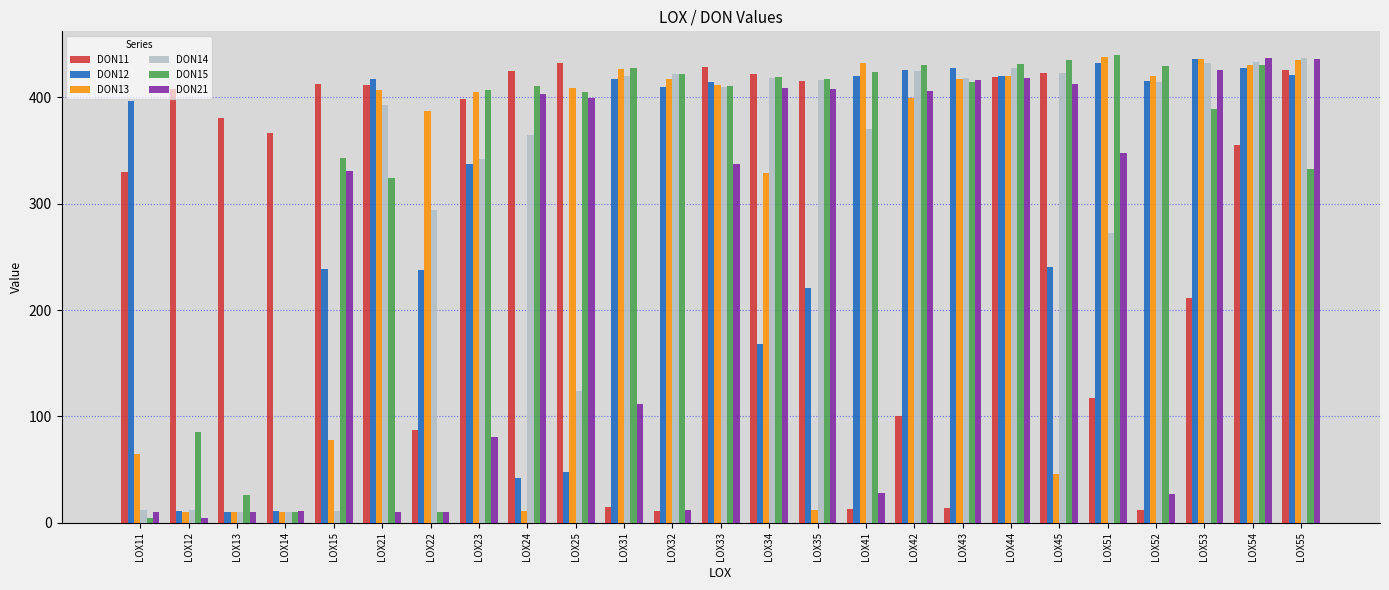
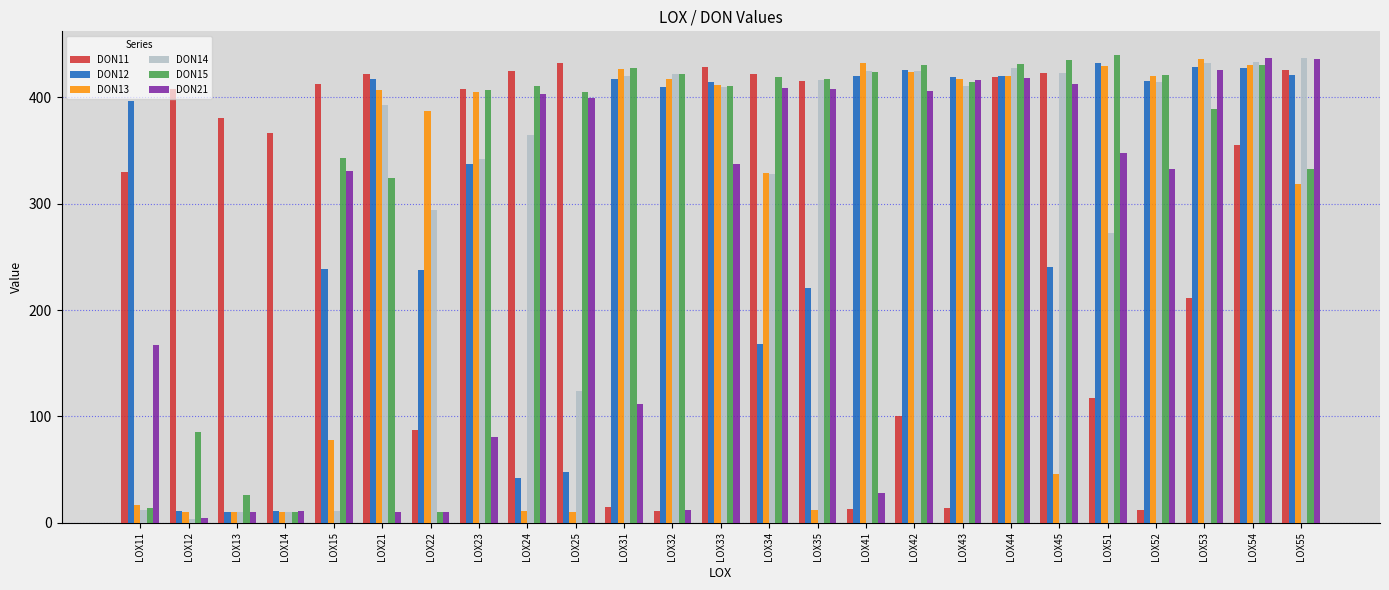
DON13, LOX11: 64 -> 17
DON15, LOX11: 4 -> 14
DON21, LOX11: 10 -> 168
DON14, LOX12: 12 -> 4
DON11, LOX21: 411 -> 422
DON11, LOX23: 399 -> 408
DON13, LOX25: 409 -> 10
DON14, LOX34: 418 -> 328
DON14, LOX41: 370 -> 425
DON13, LOX42: 400 -> 424
DON12, LOX43: 428 -> 419
DON14, LOX43: 418 -> 411
DON13, LOX51: 438 -> 430
DON15, LOX52: 429 -> 421
DON21, LOX52: 27 -> 333
DON12, LOX53: 436 -> 429
DON13, LOX55: 435 -> 319
